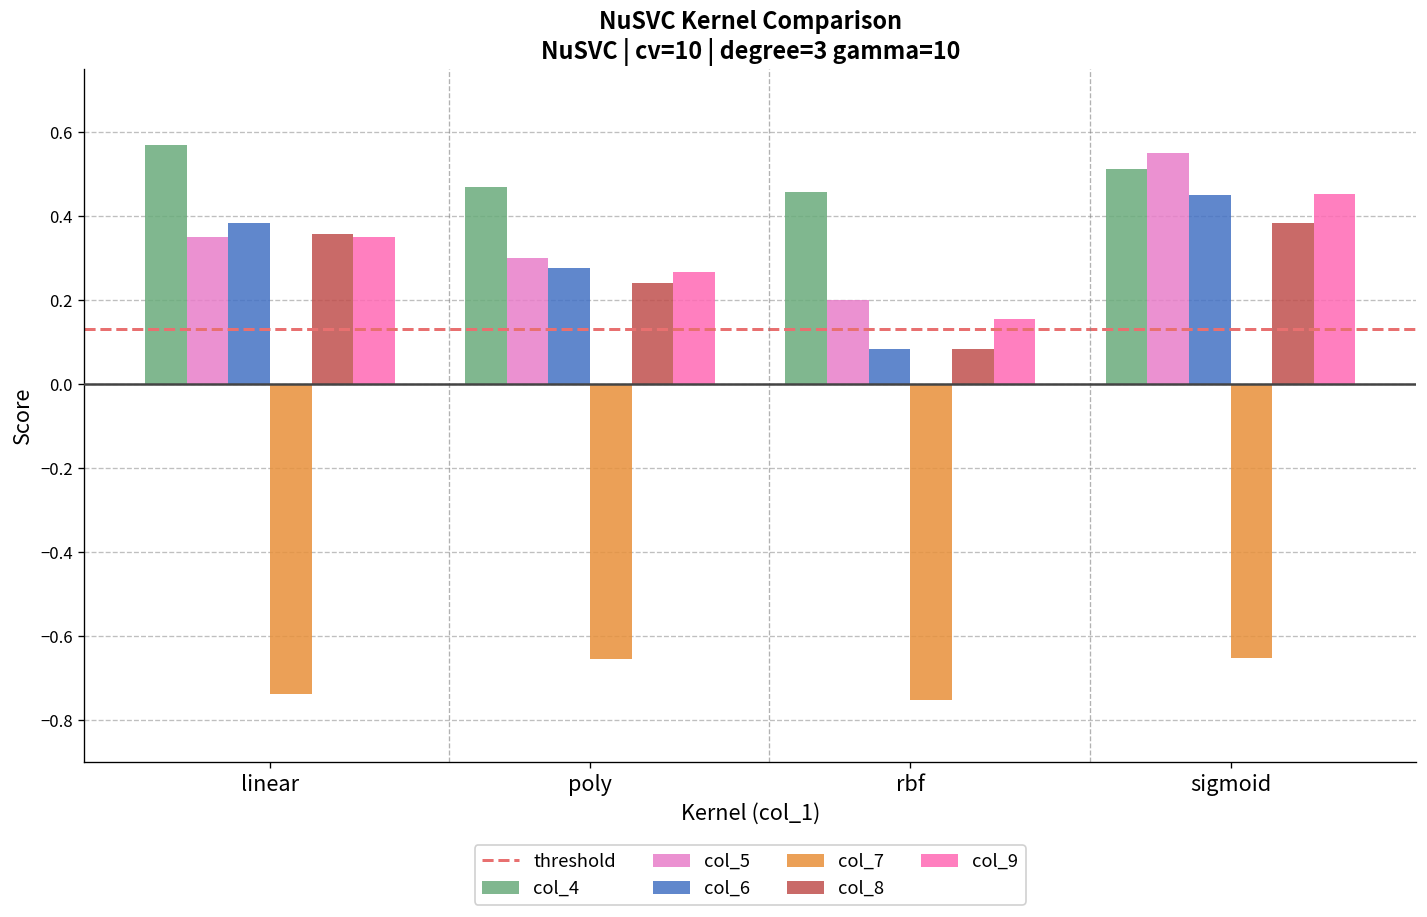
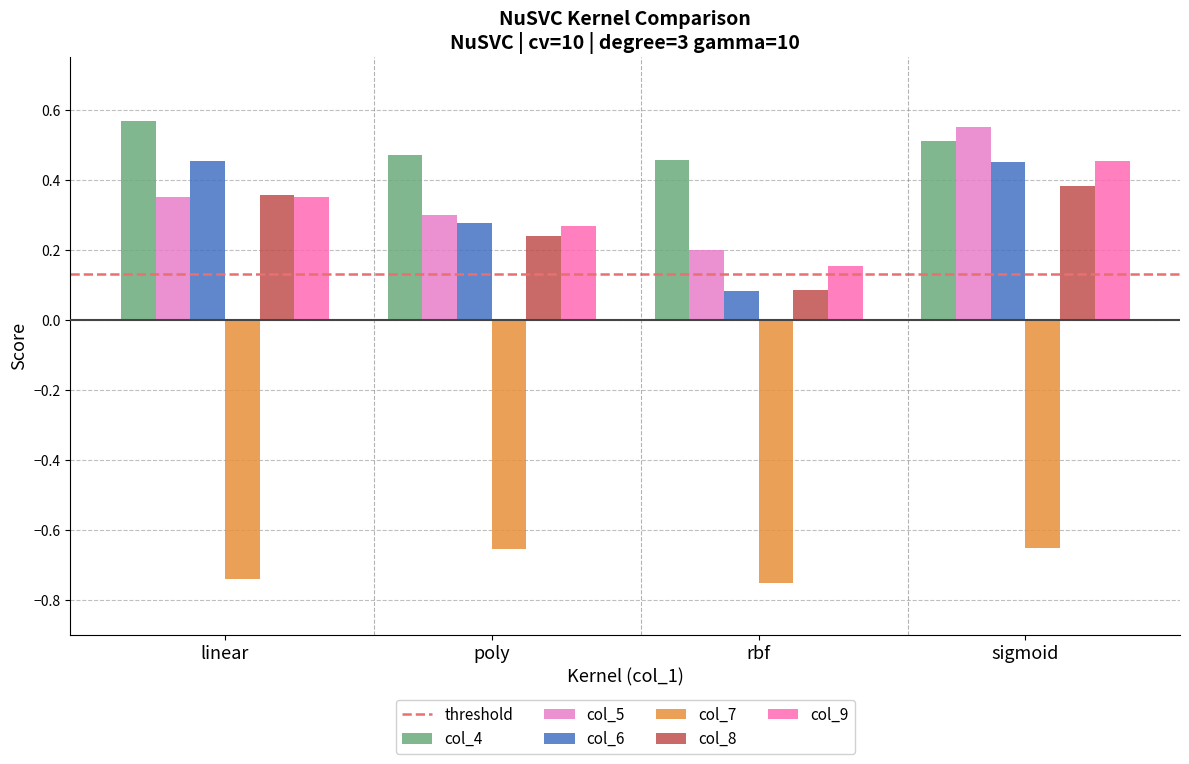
col_6, linear: 0.38 -> 0.46
